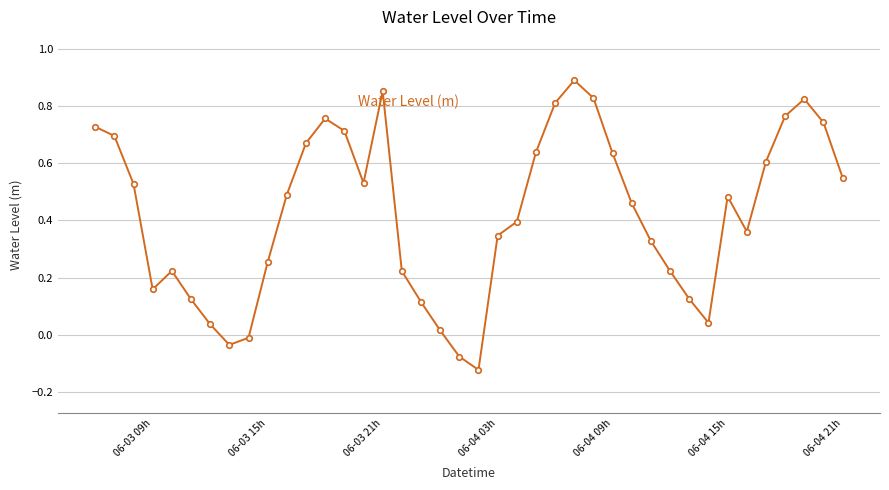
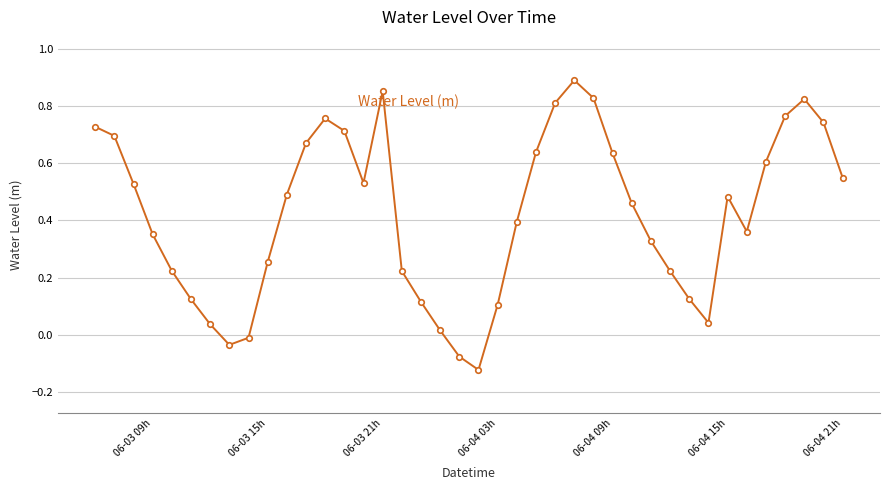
06-03 09h: 0.16 -> 0.35
06-04 03h: 0.35 -> 0.10
